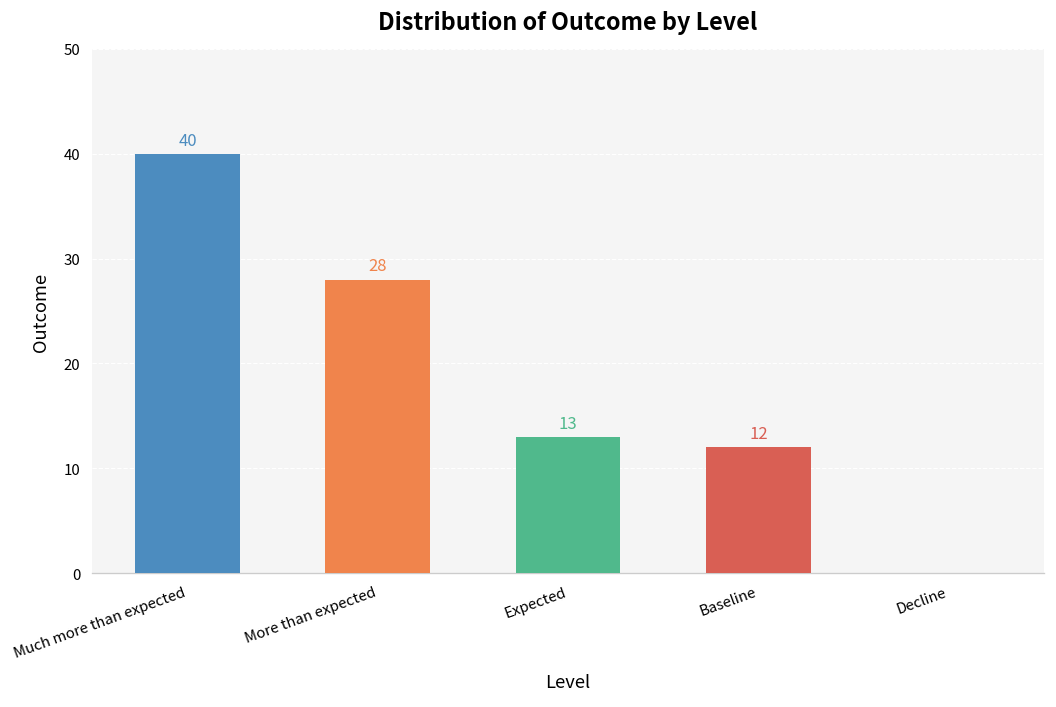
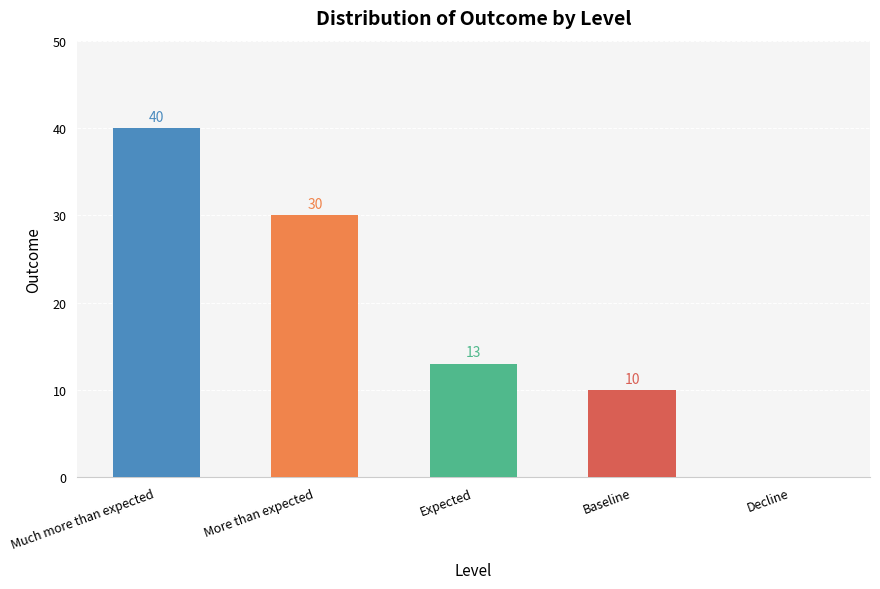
More than expected: 28 -> 30
Baseline: 12 -> 10
